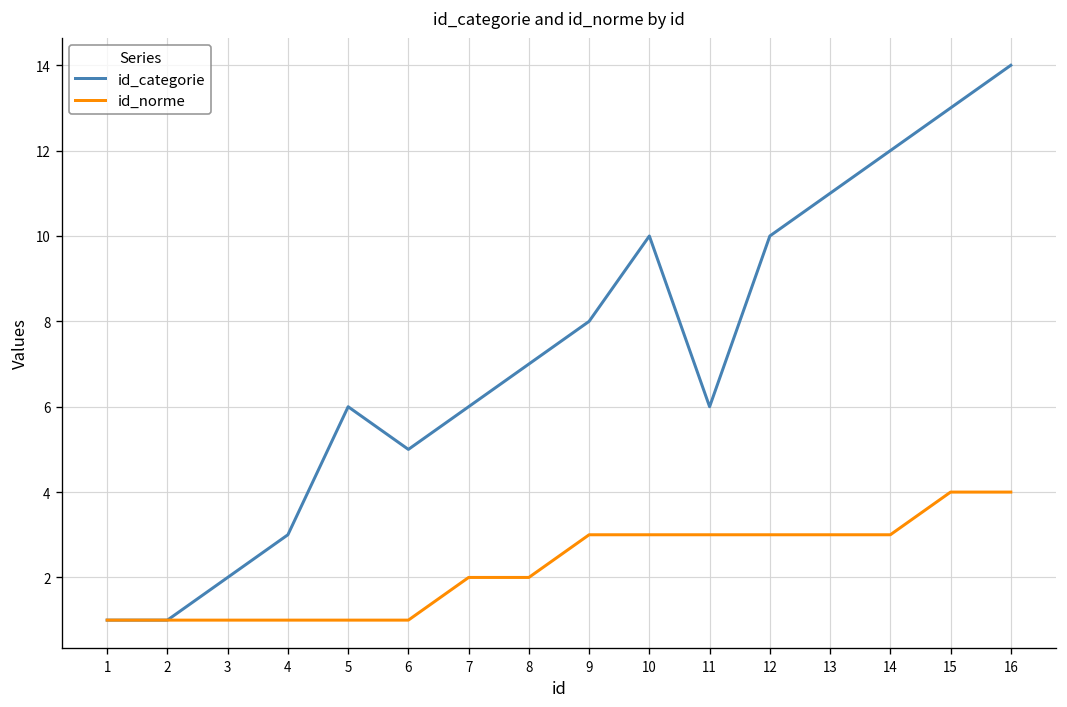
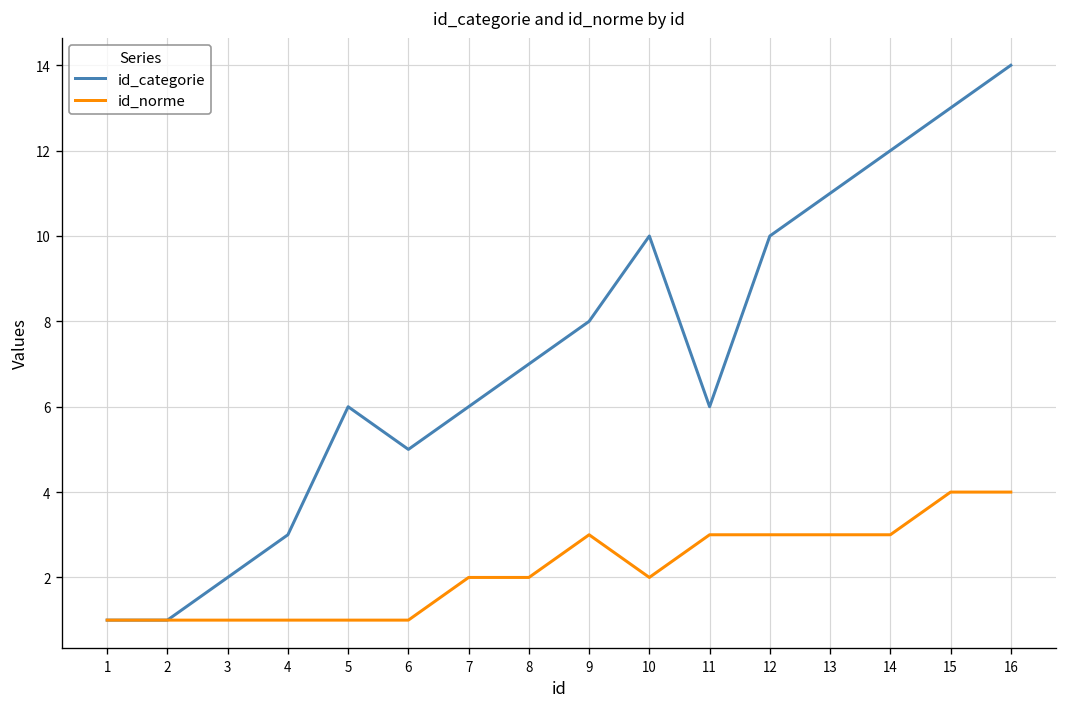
id_norme, 10: 3 -> 2
